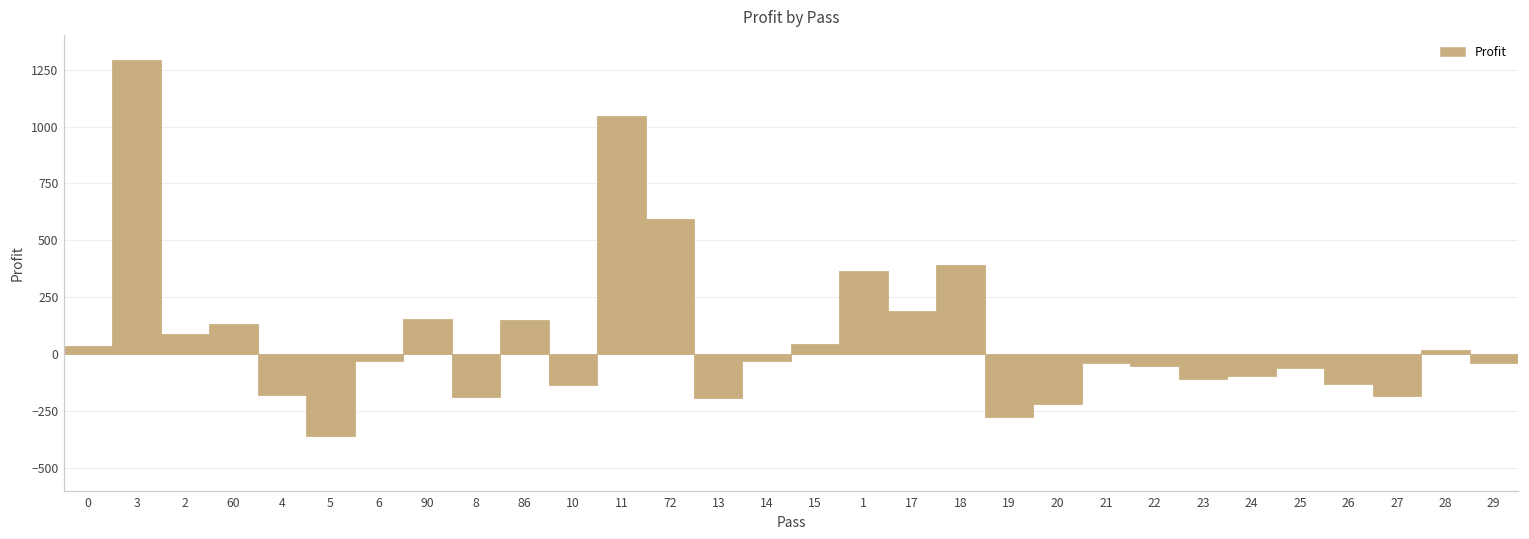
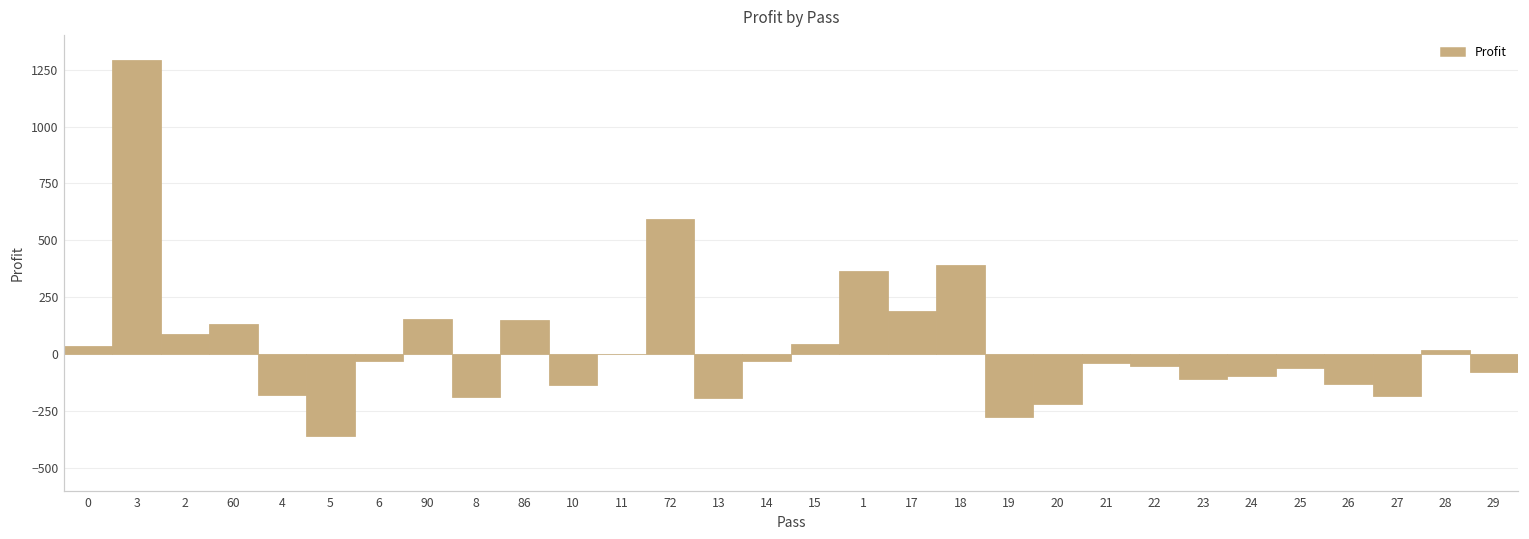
11: 1050 -> 0
29: -40 -> -80
